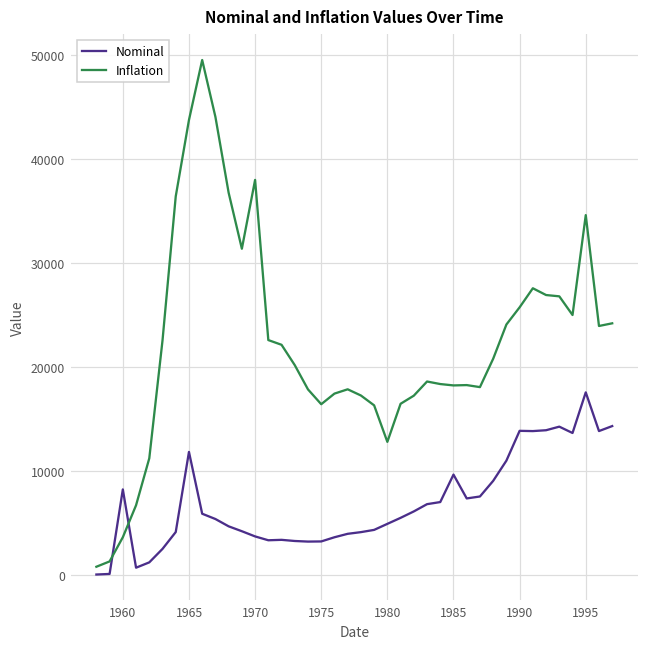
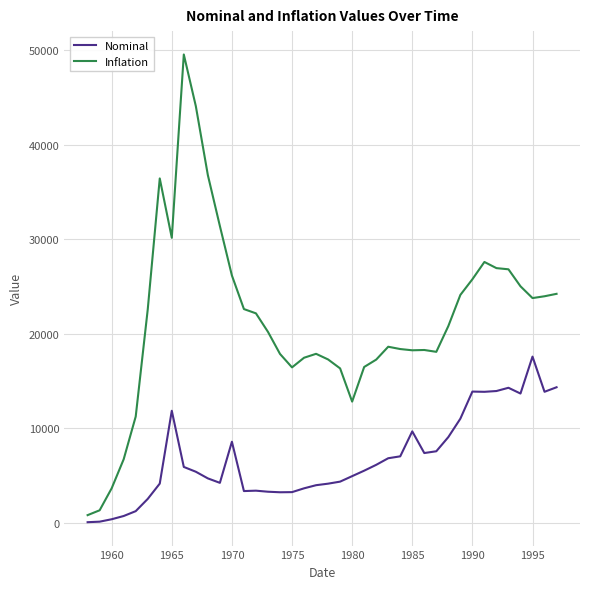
Nominal, 1960: 8000 -> 0
Inflation, 1965: 44000 -> 30000
Nominal, 1970: 4000 -> 9000
Inflation, 1970: 38000 -> 26000
Inflation, 1995: 35000 -> 24000
